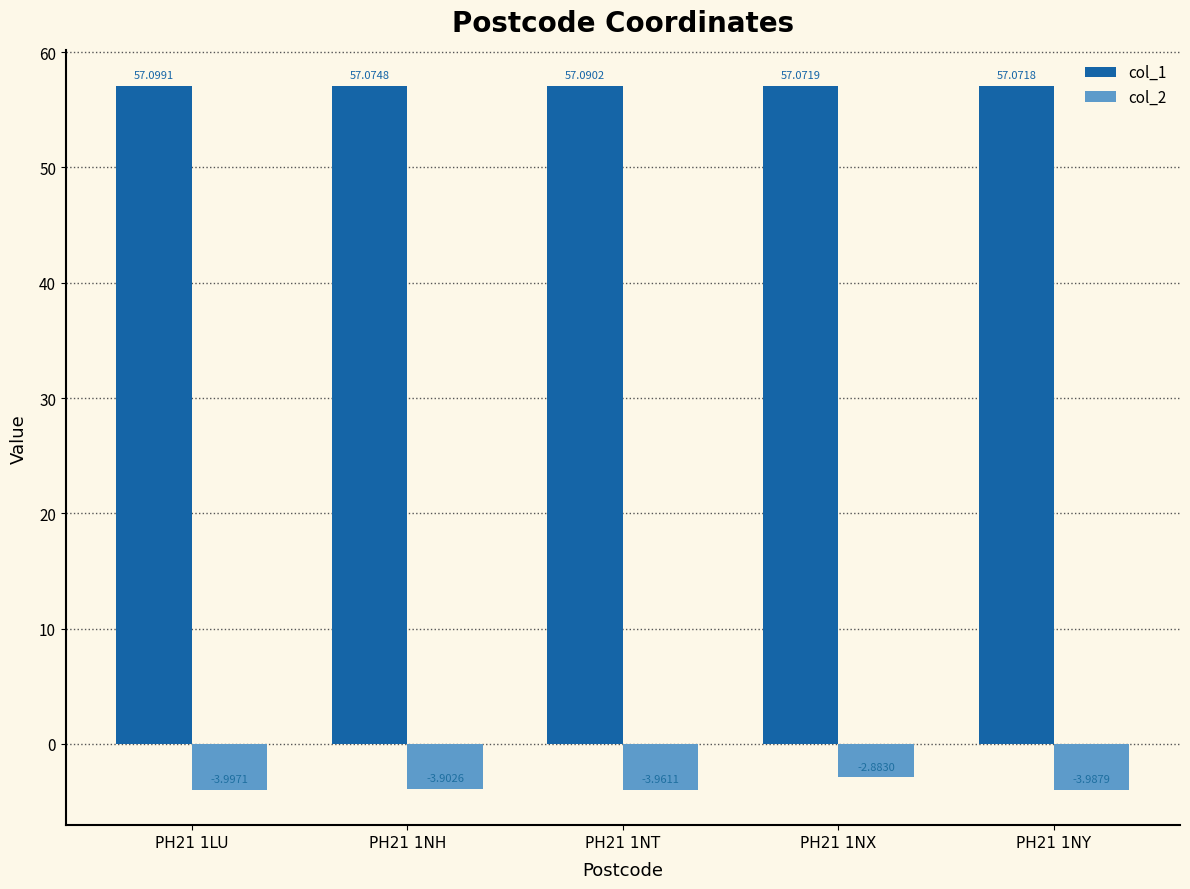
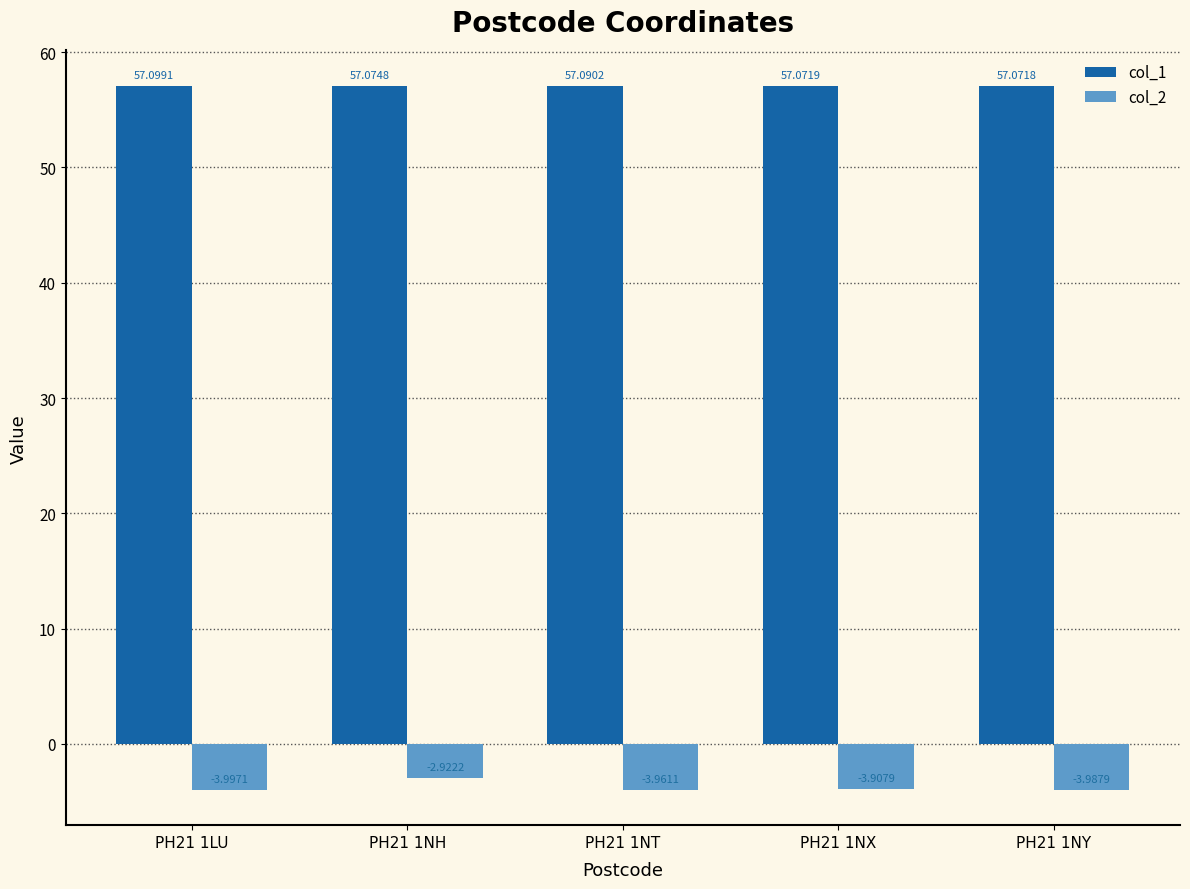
col_2, PH21 1NH: -3.9026 -> -2.9222
col_2, PH21 1NX: -2.8830 -> -3.9079
